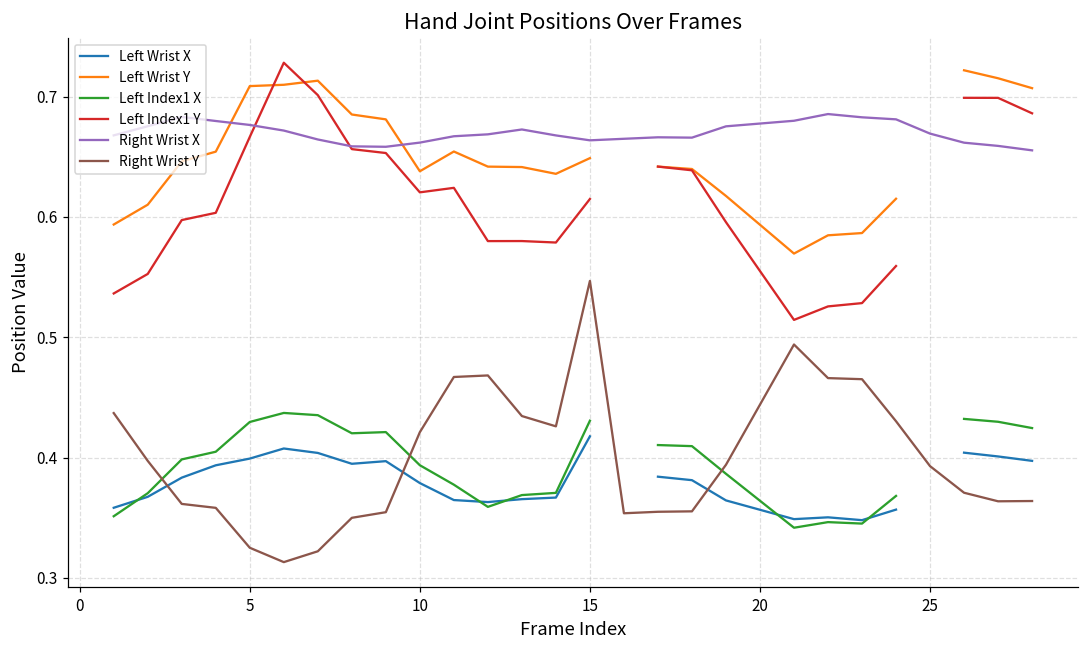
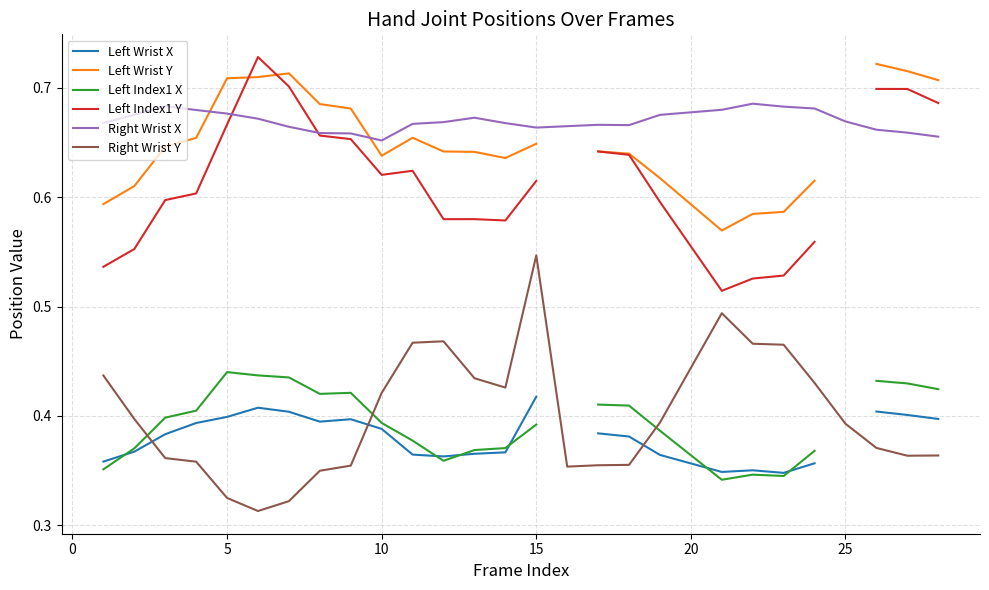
Left Index1 X, 5: 0.430 -> 0.440
Left Wrist X, 10: 0.379 -> 0.388
Right Wrist X, 10: 0.662 -> 0.652
Left Index1 X, 15: 0.431 -> 0.392
